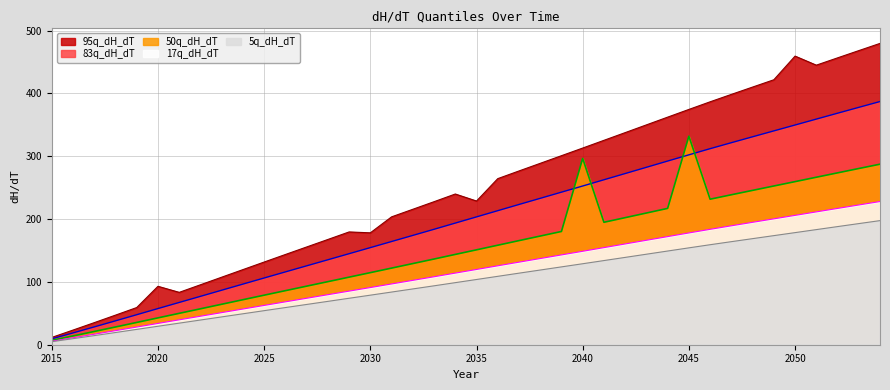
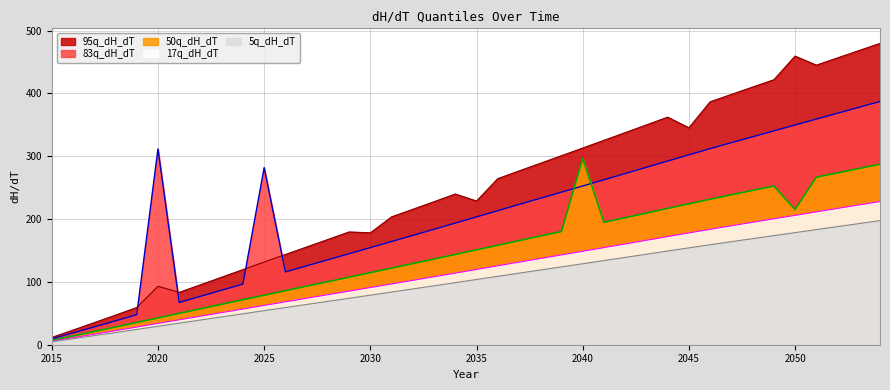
83q_dH_dT, 2020: 60 -> 310
83q_dH_dT, 2025: 110 -> 280
95q_dH_dT, 2045: 370 -> 350
50q_dH_dT, 2045: 330 -> 220
50q_dH_dT, 2050: 260 -> 220
